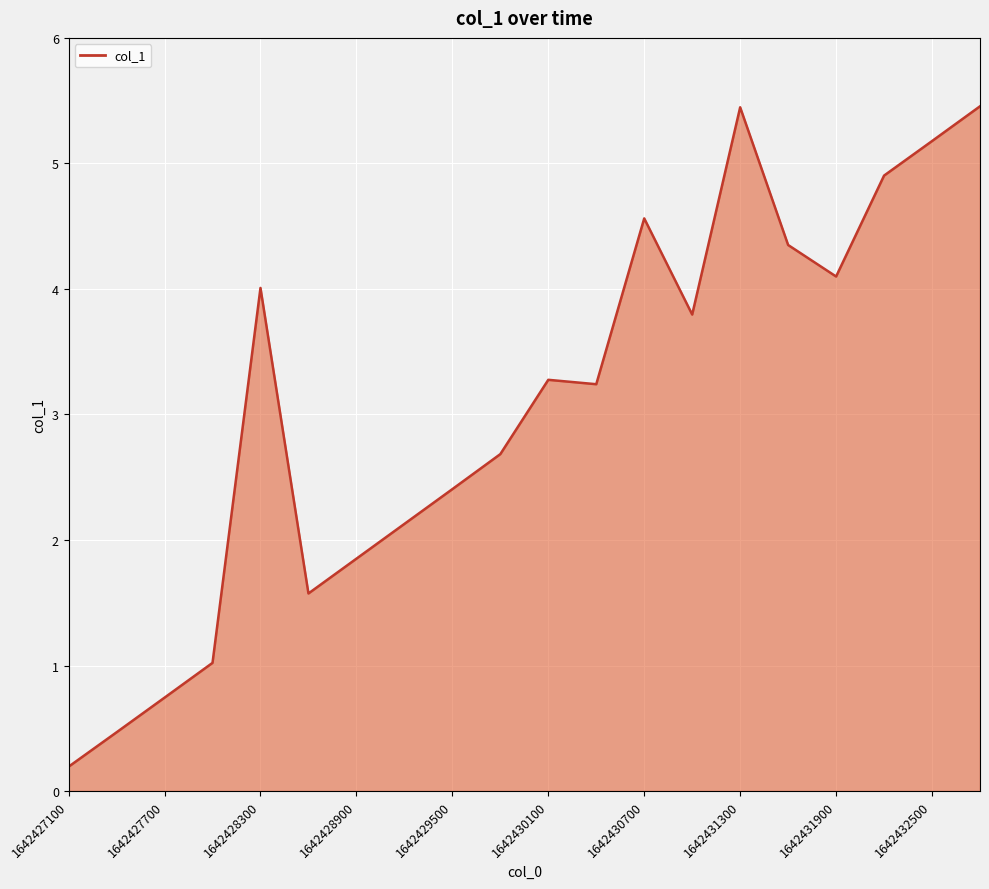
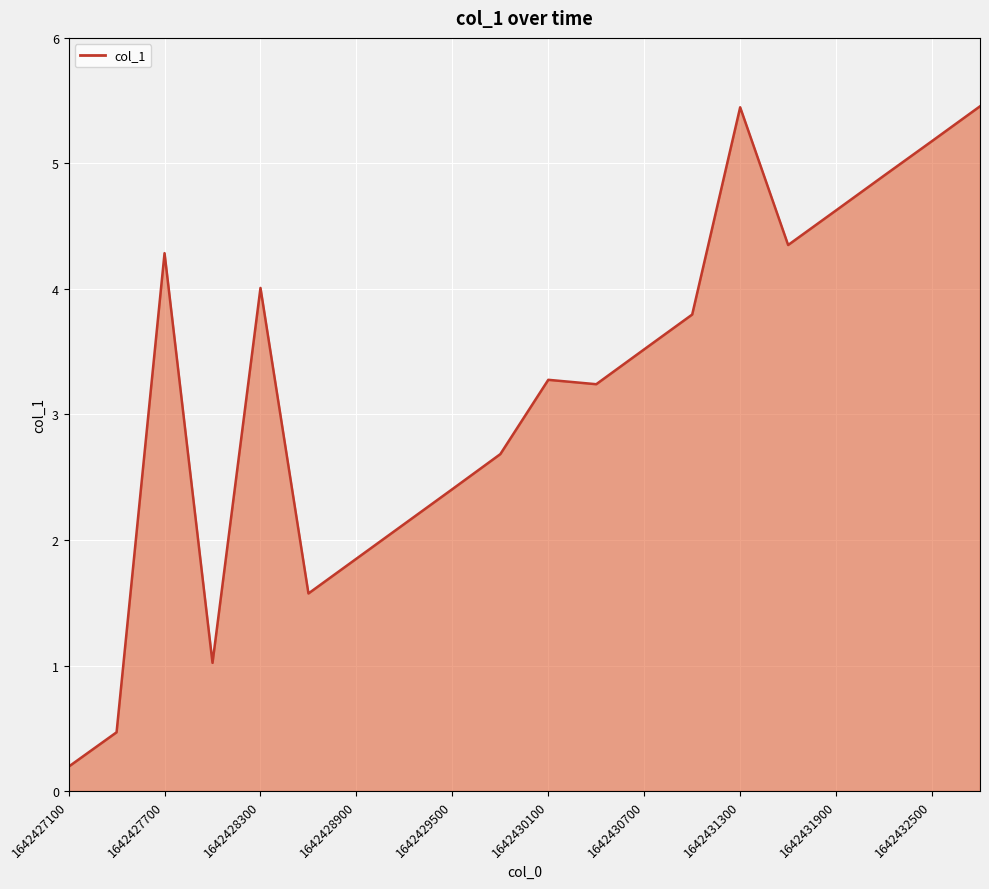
1642427700: 0.74 -> 4.29
1642430700: 4.56 -> 3.52
1642431900: 4.10 -> 4.63
